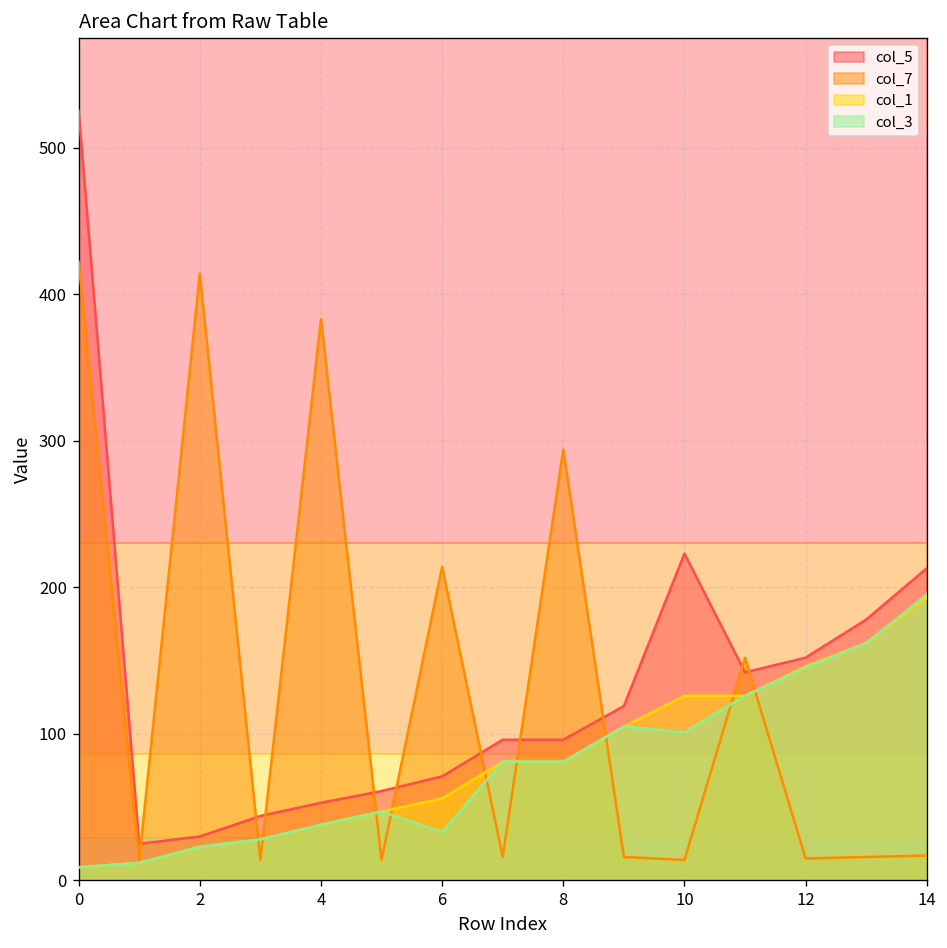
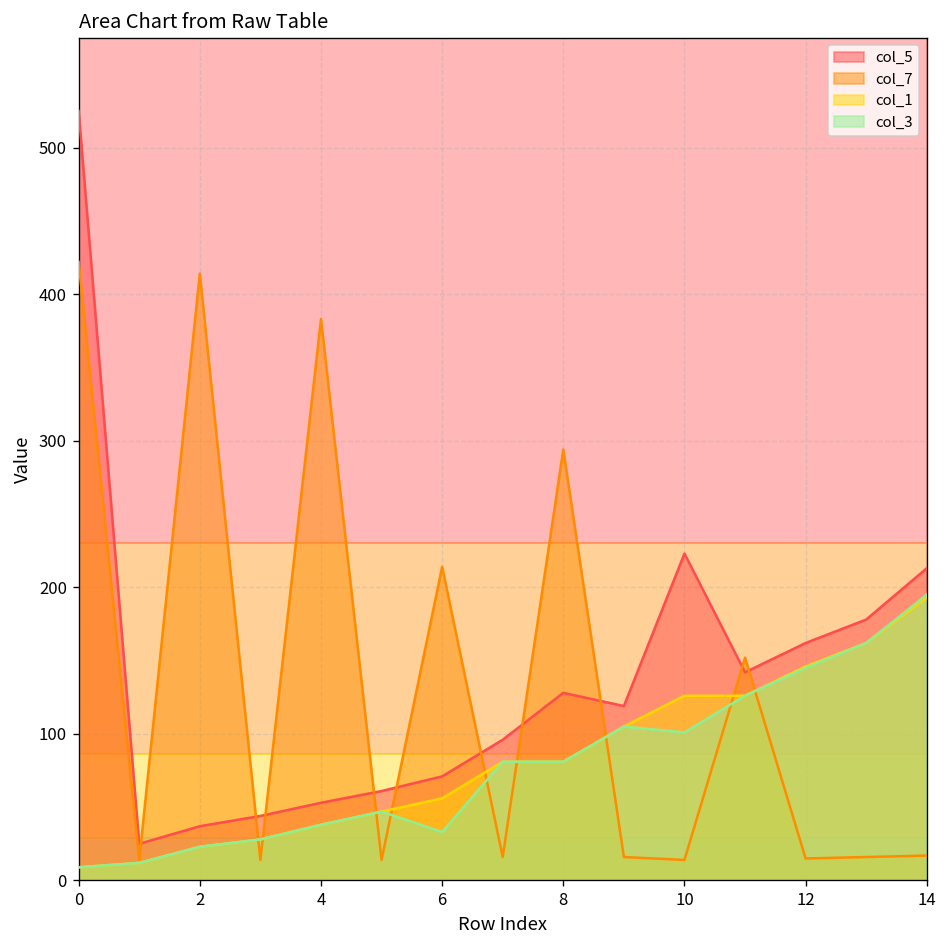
col_5, 2: 30 -> 37
col_5, 8: 96 -> 128
col_5, 12: 152 -> 162
